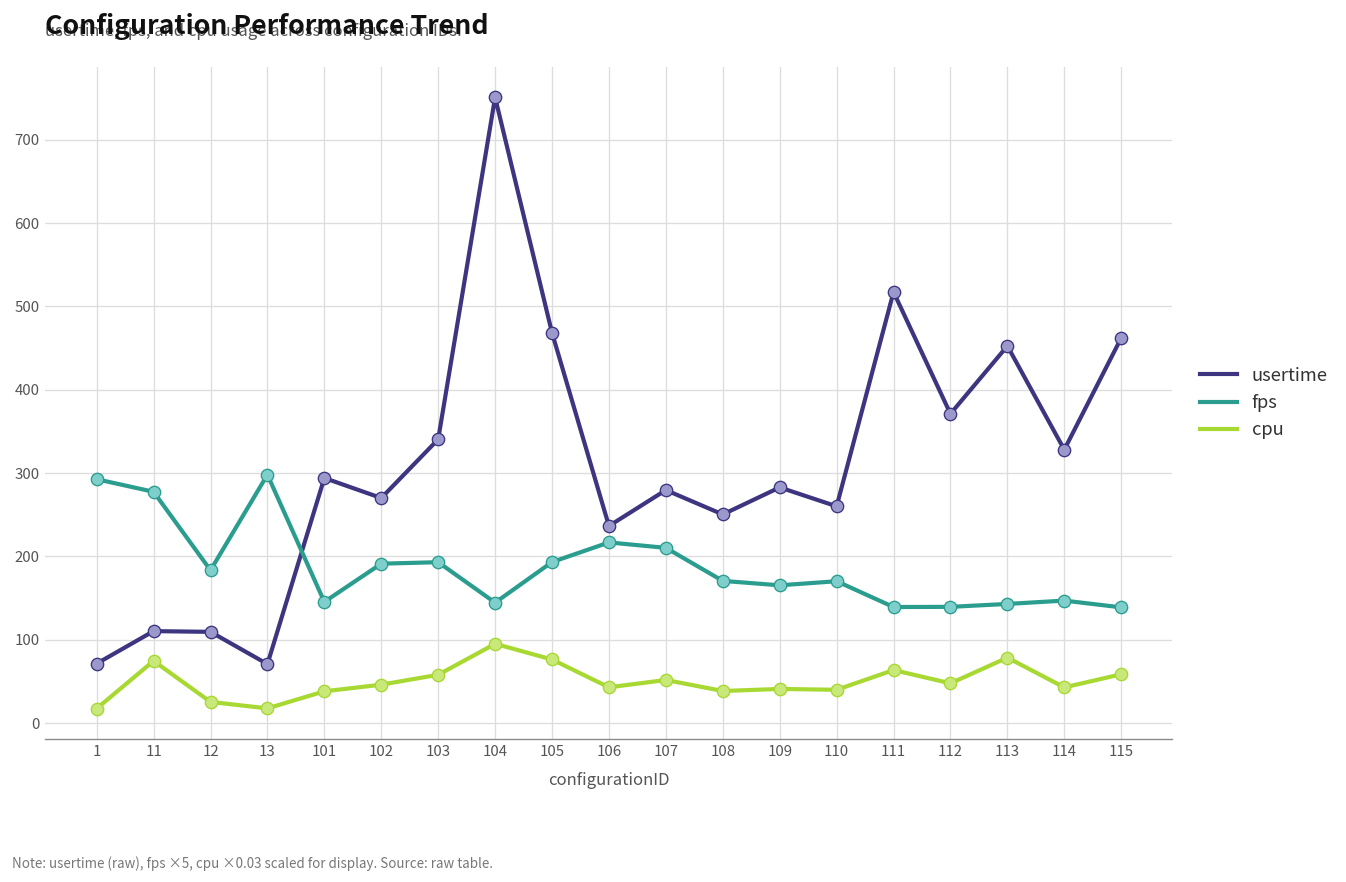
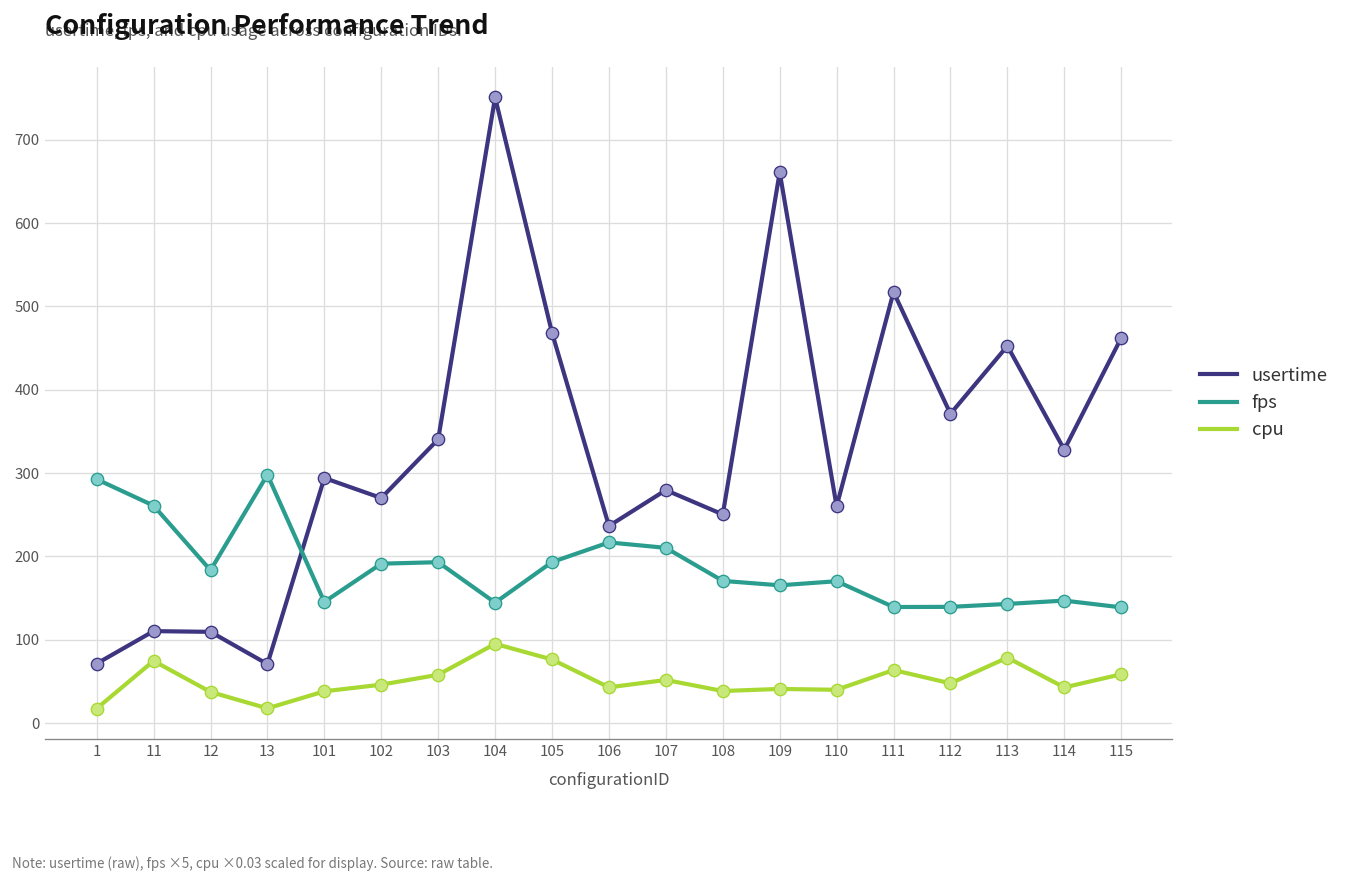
fps, 11: 280 -> 260
cpu, 12: 30 -> 40
usertime, 109: 280 -> 660
